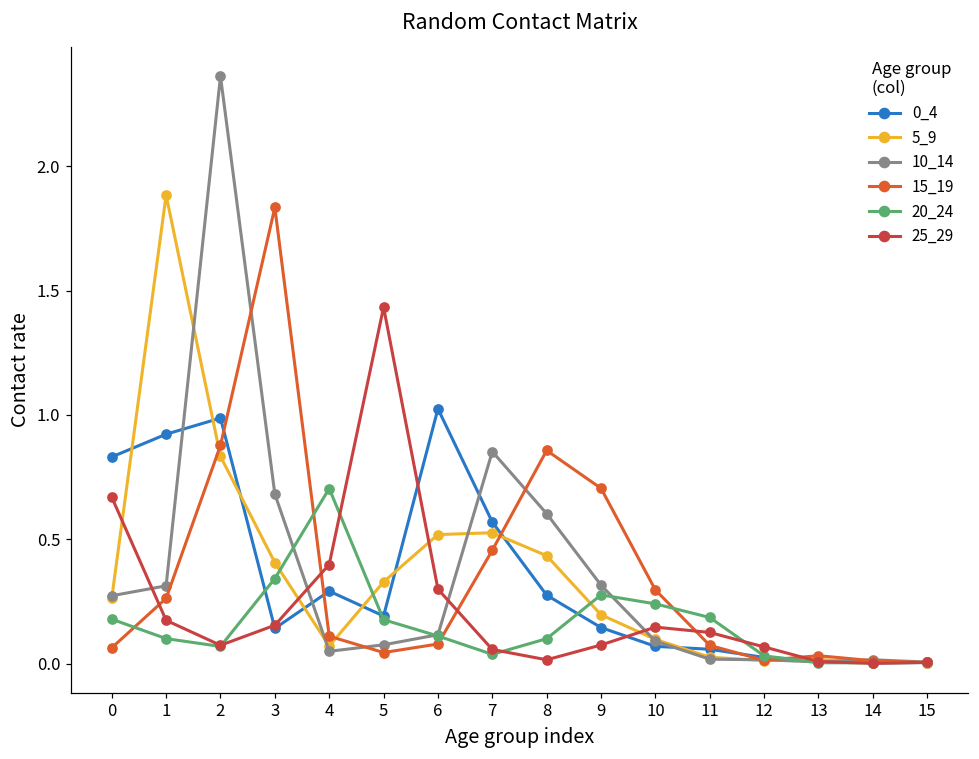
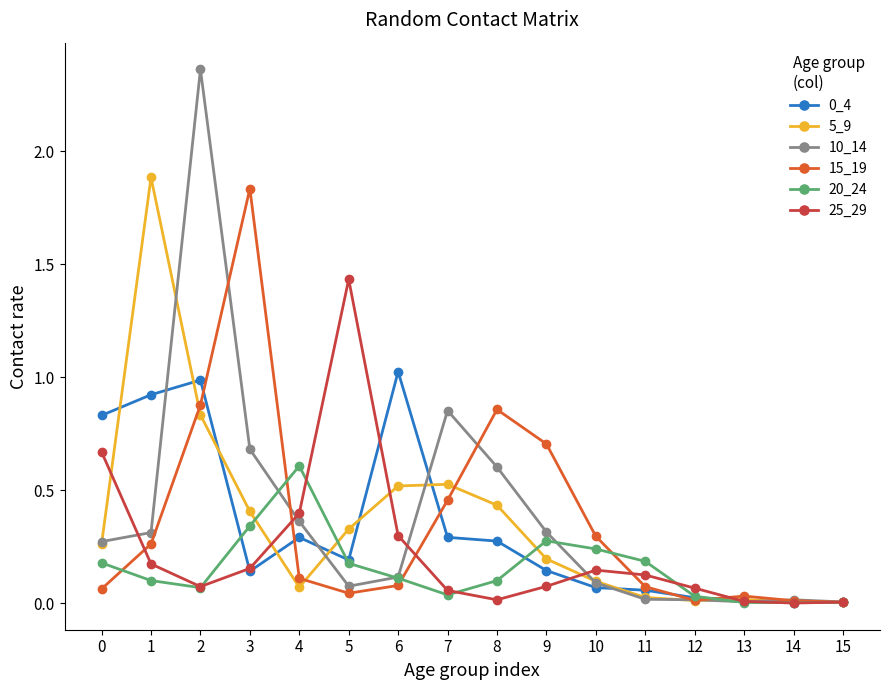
10_14, 4: 0.05 -> 0.36
20_24, 4: 0.70 -> 0.61
0_4, 7: 0.57 -> 0.29
